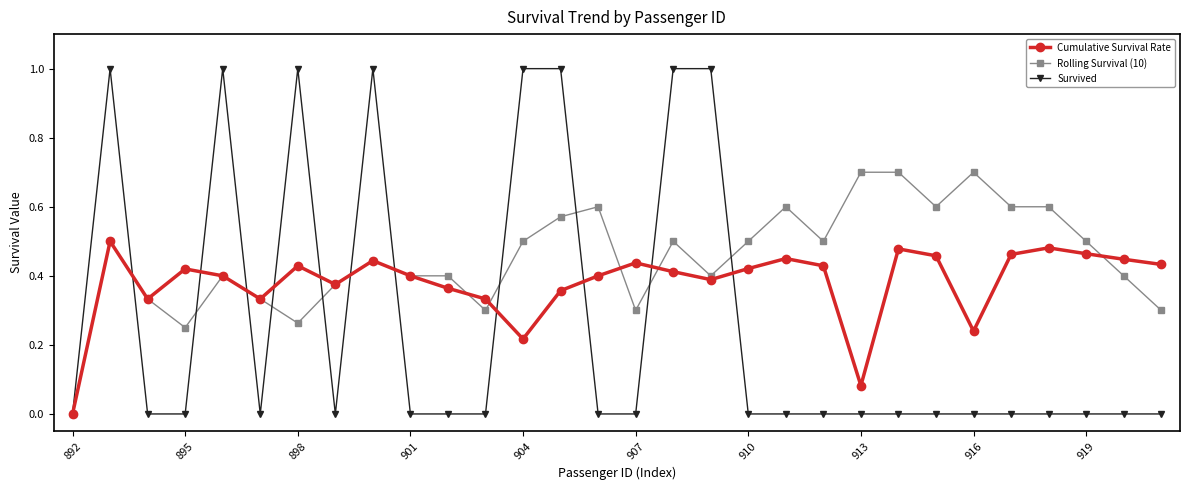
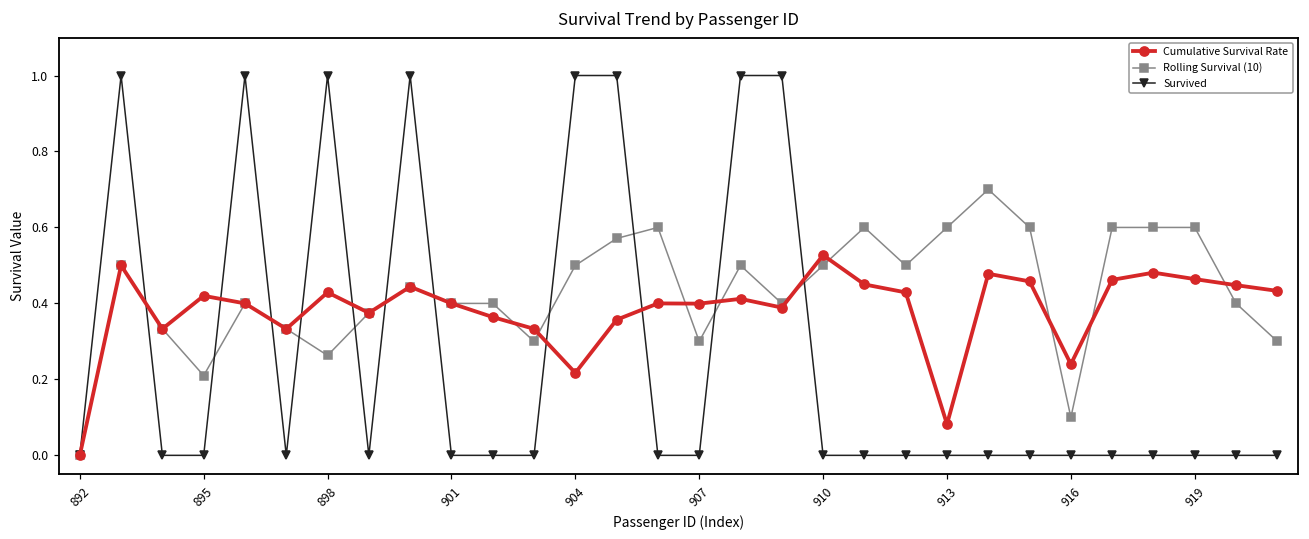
Rolling Survival (10), 895: 0.25 -> 0.21
Cumulative Survival Rate, 907: 0.44 -> 0.40
Cumulative Survival Rate, 910: 0.42 -> 0.53
Rolling Survival (10), 913: 0.7 -> 0.6
Rolling Survival (10), 916: 0.7 -> 0.1
Rolling Survival (10), 919: 0.5 -> 0.6
